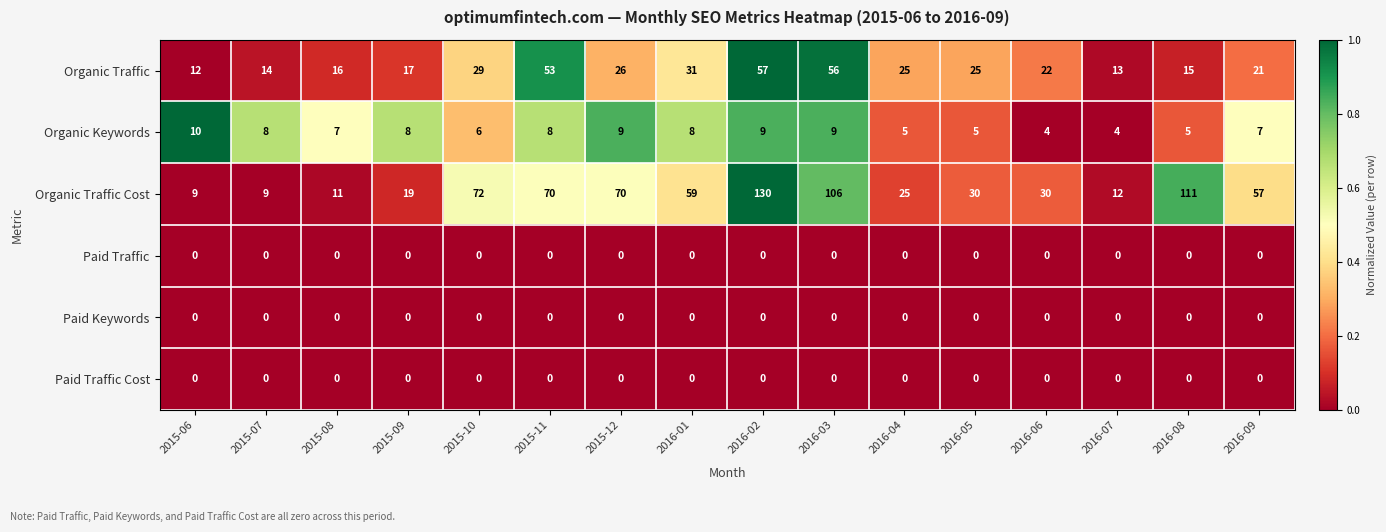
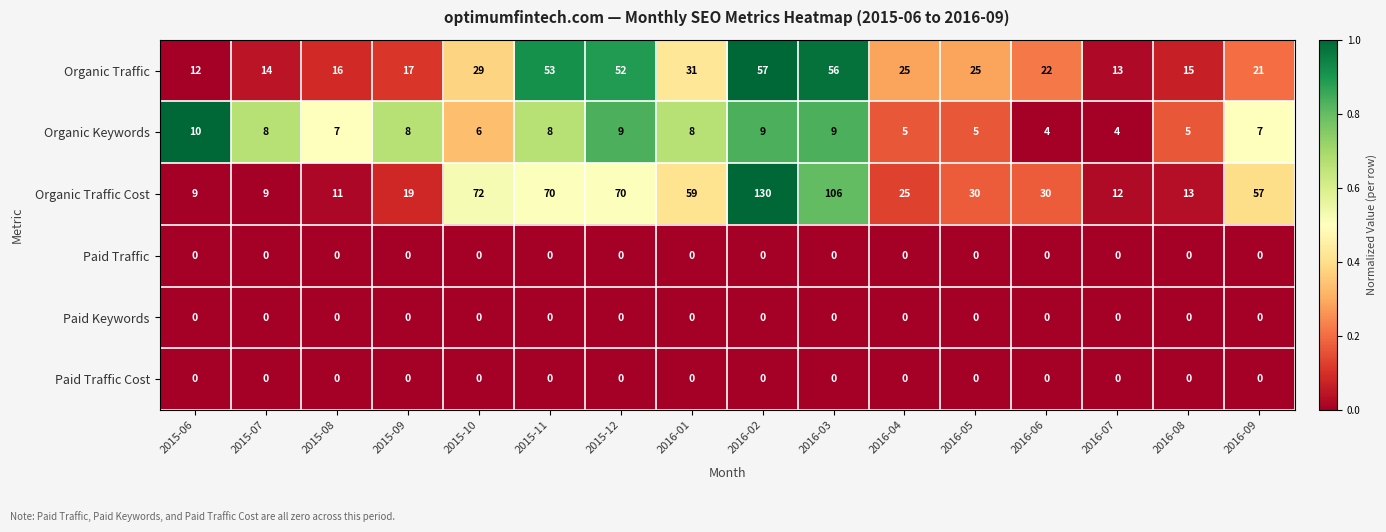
Organic Traffic, 2015-12: 26 -> 52
Organic Traffic Cost, 2016-08: 111 -> 13
